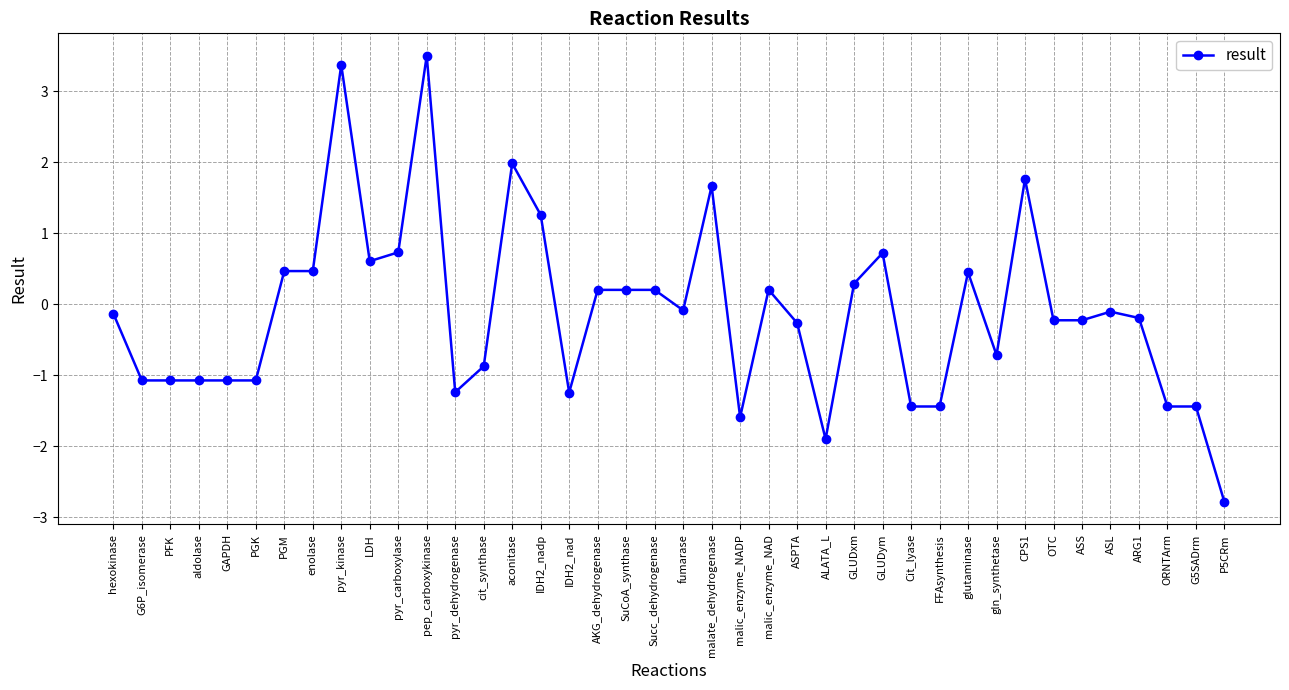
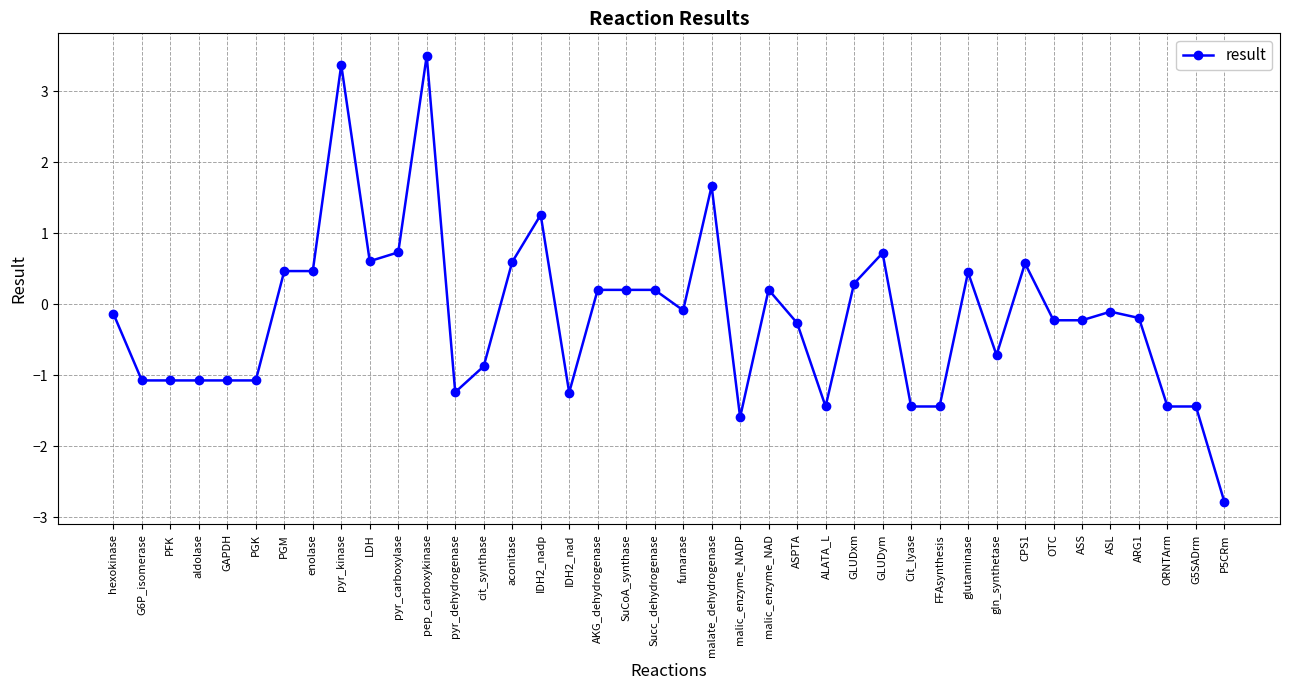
aconitase: 2.0 -> 0.6
ALATA_L: -1.9 -> -1.4
CPS1: 1.8 -> 0.6
